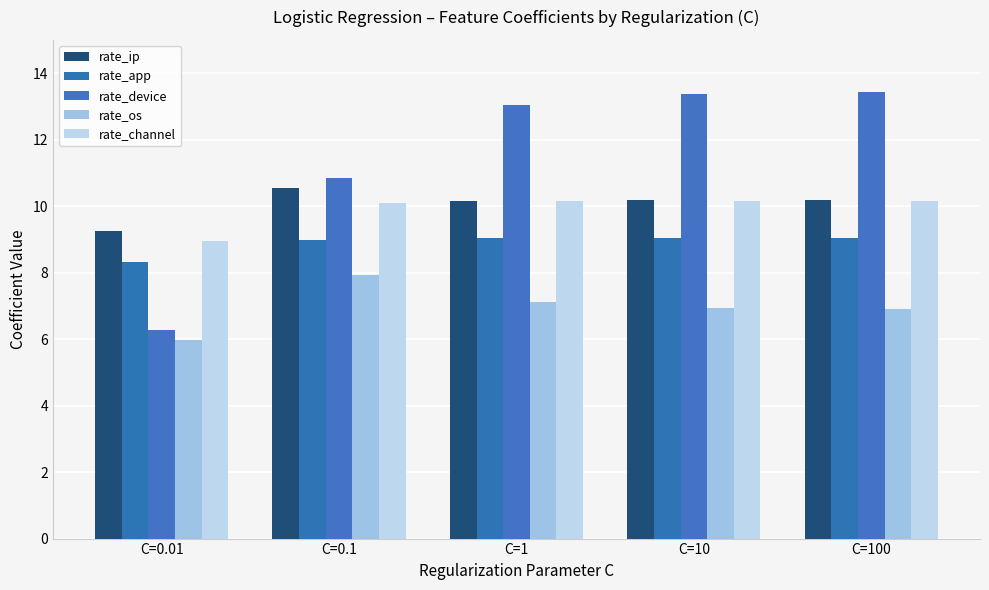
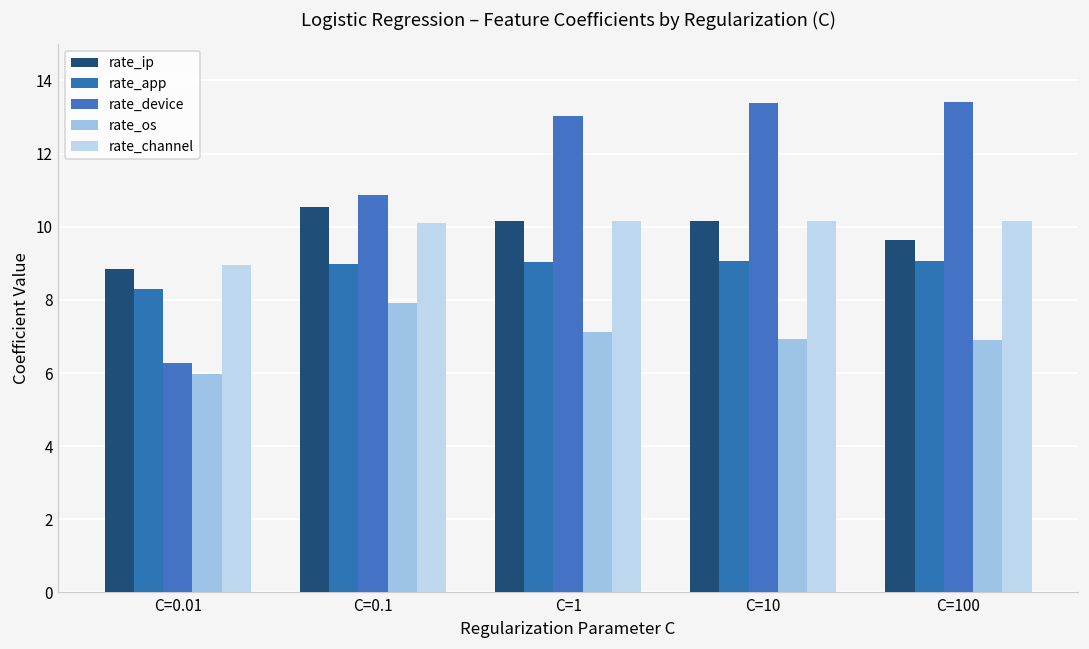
rate_ip, C=0.01: 9.2 -> 8.8
rate_ip, C=100: 10.2 -> 9.6
